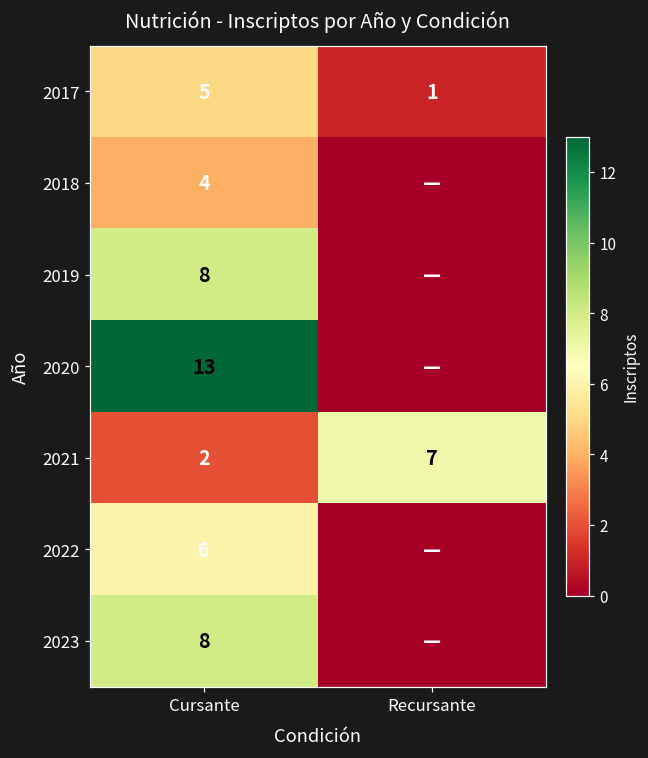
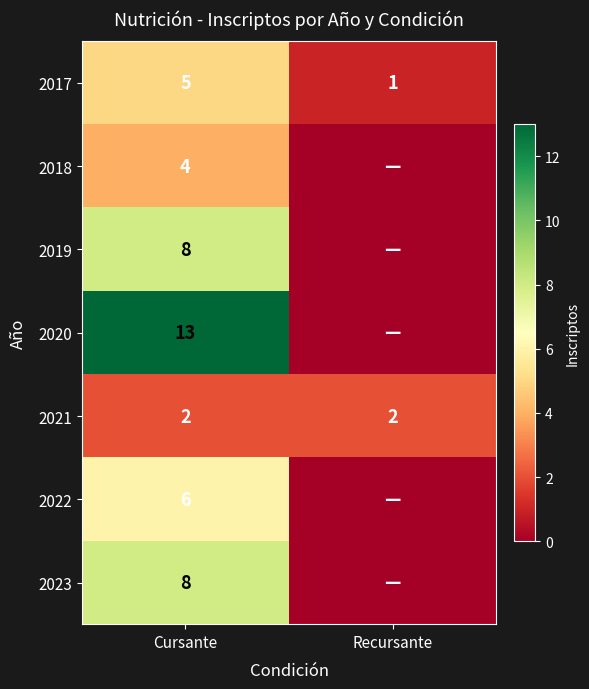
2021, Recursante: 7 -> 2
